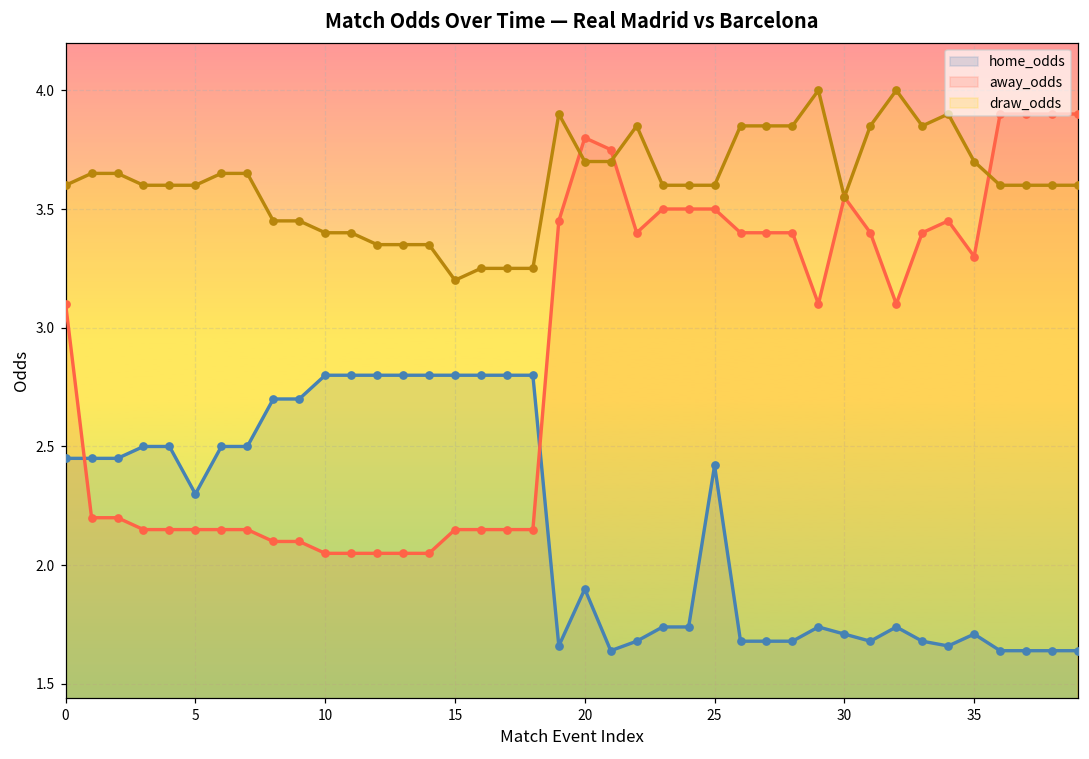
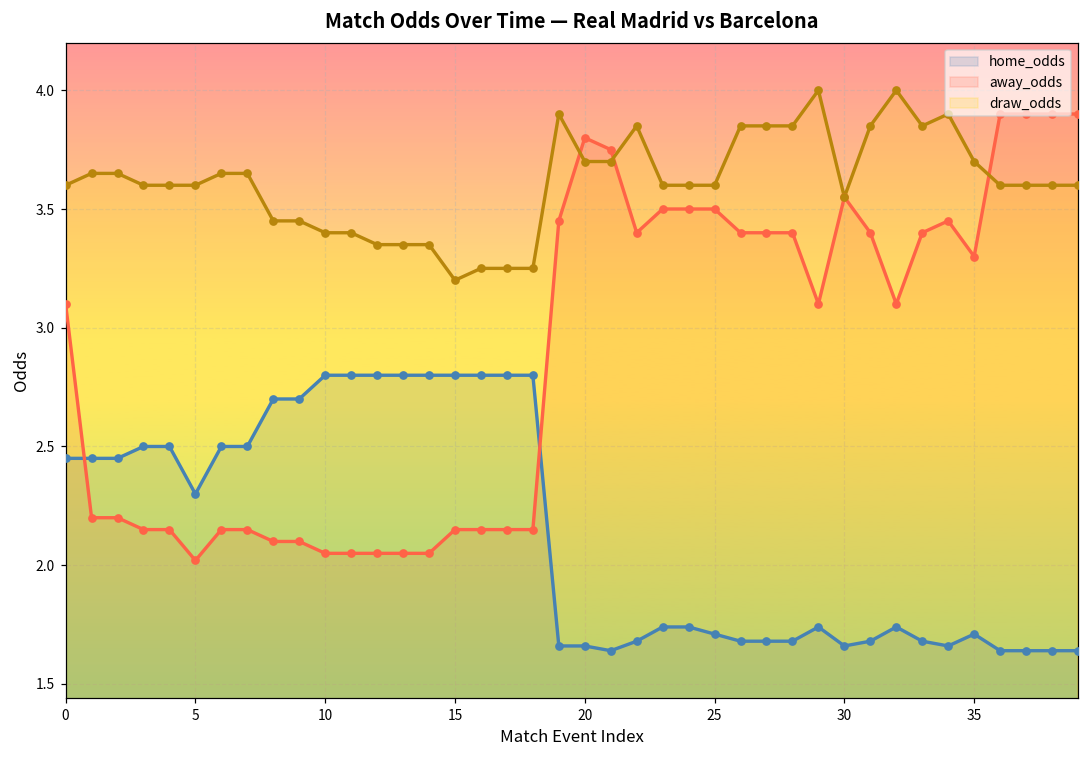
away_odds, 5: 2.15 -> 2.02
home_odds, 20: 1.90 -> 1.66
home_odds, 25: 2.42 -> 1.71
home_odds, 30: 1.71 -> 1.66
